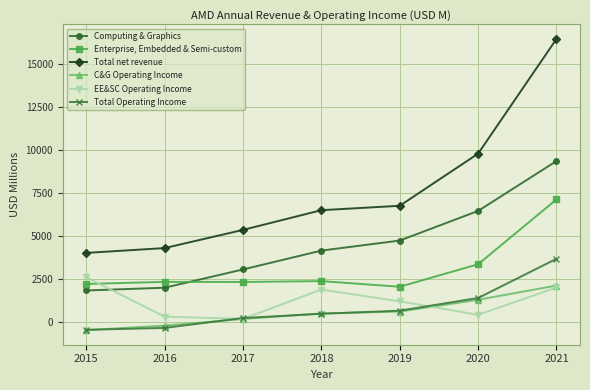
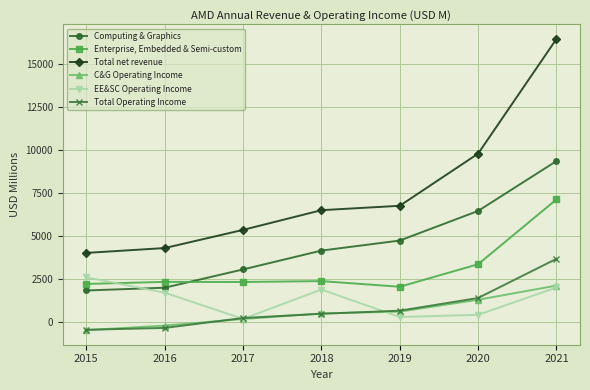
EE&SC Operating Income, 2016: 300 -> 1700
EE&SC Operating Income, 2019: 1200 -> 300
